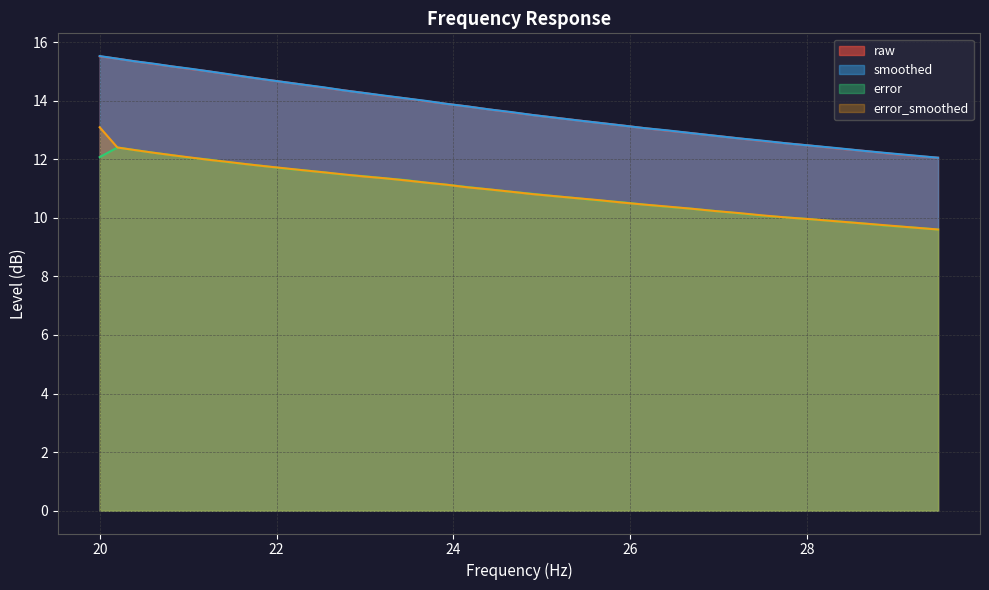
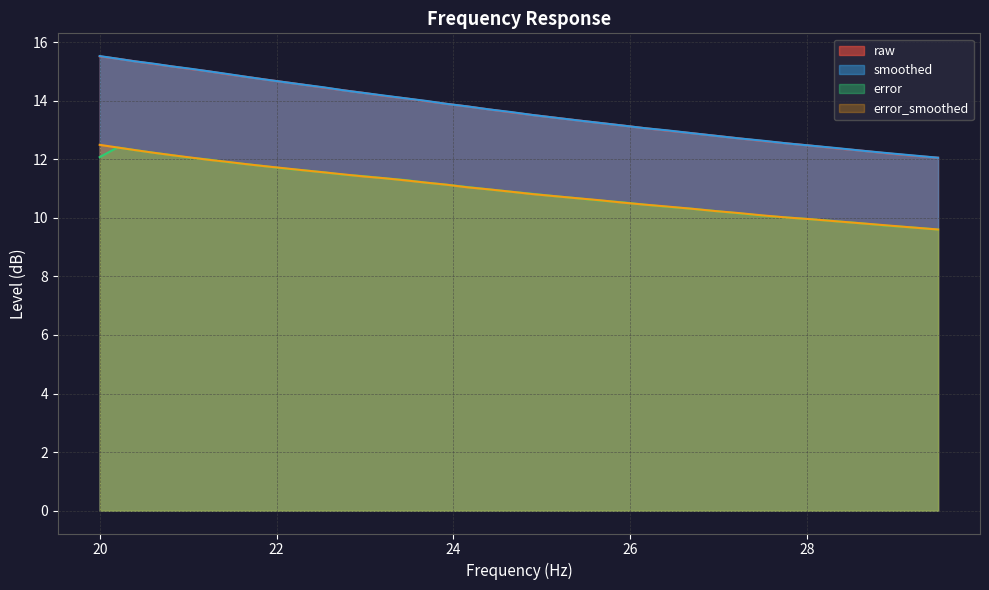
error_smoothed, 20: 13.1 -> 12.5
